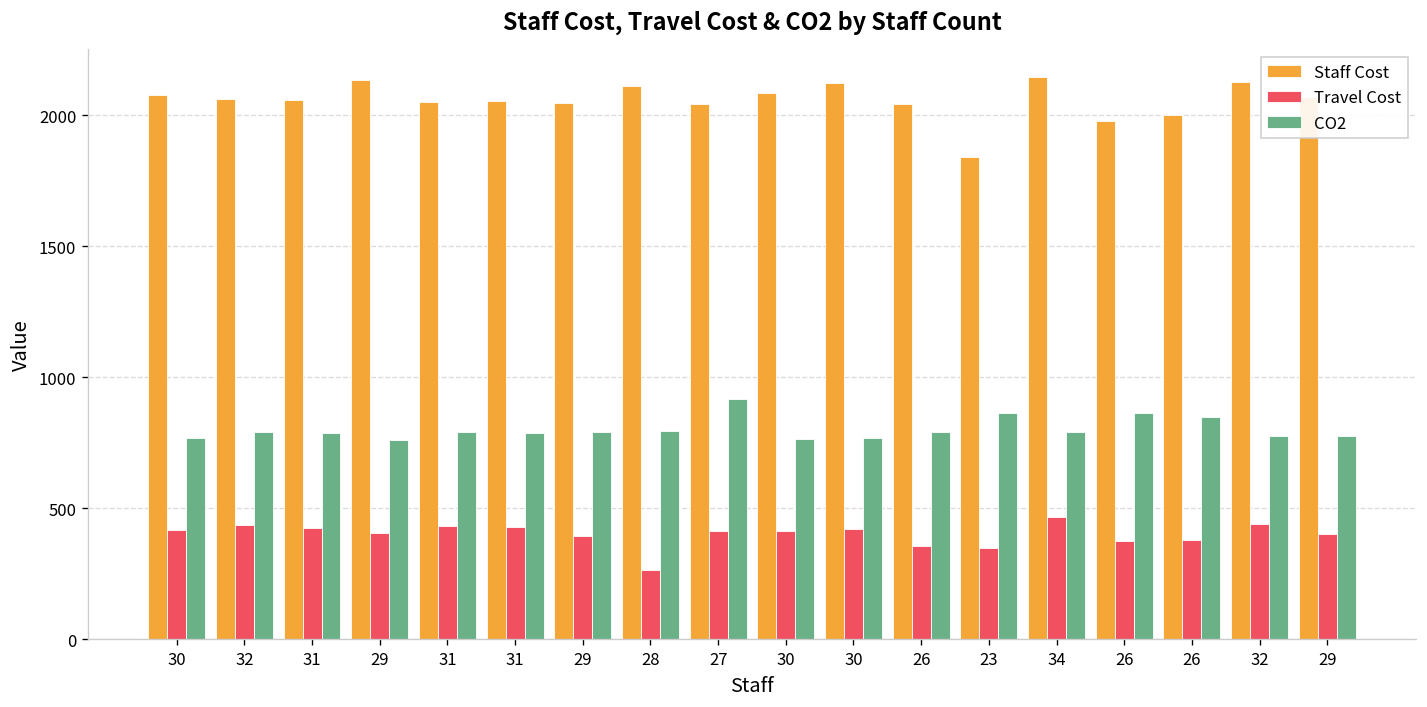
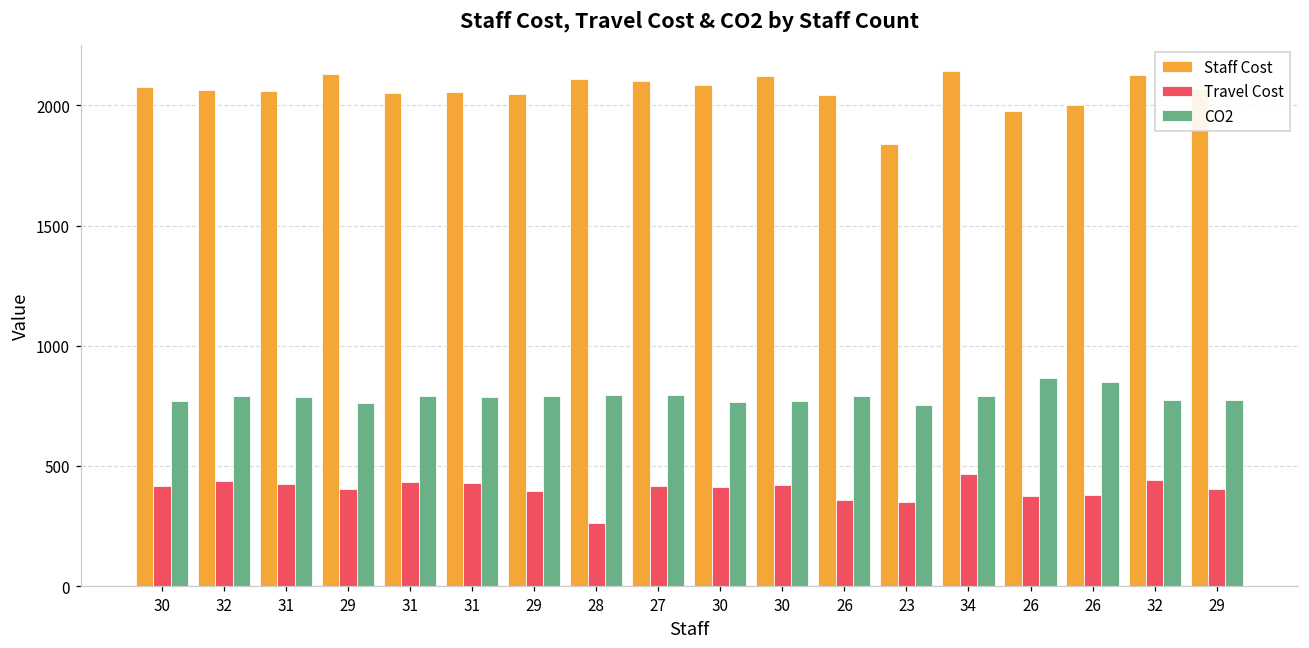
Staff Cost, 27: 2040 -> 2100
CO2, 27: 920 -> 790
CO2, 23: 860 -> 750
